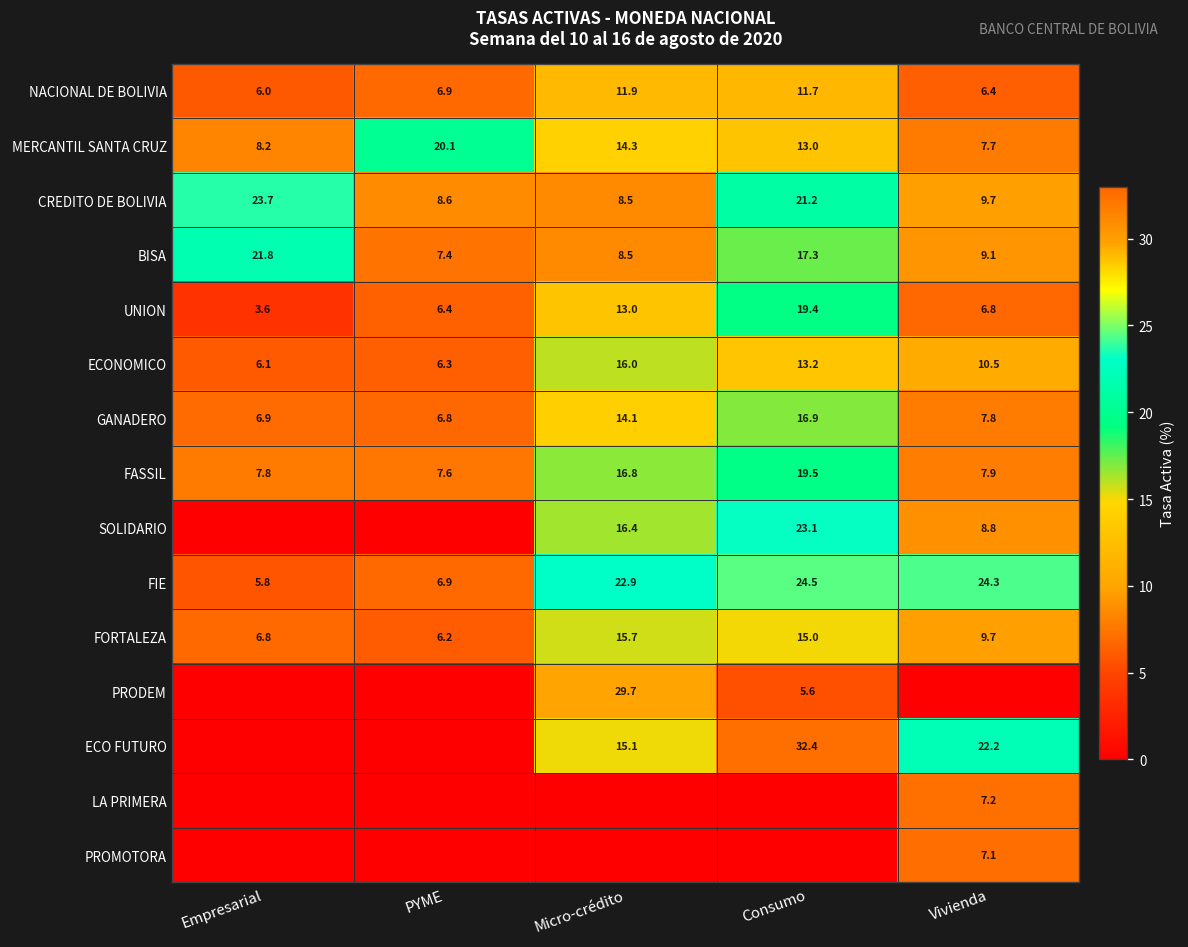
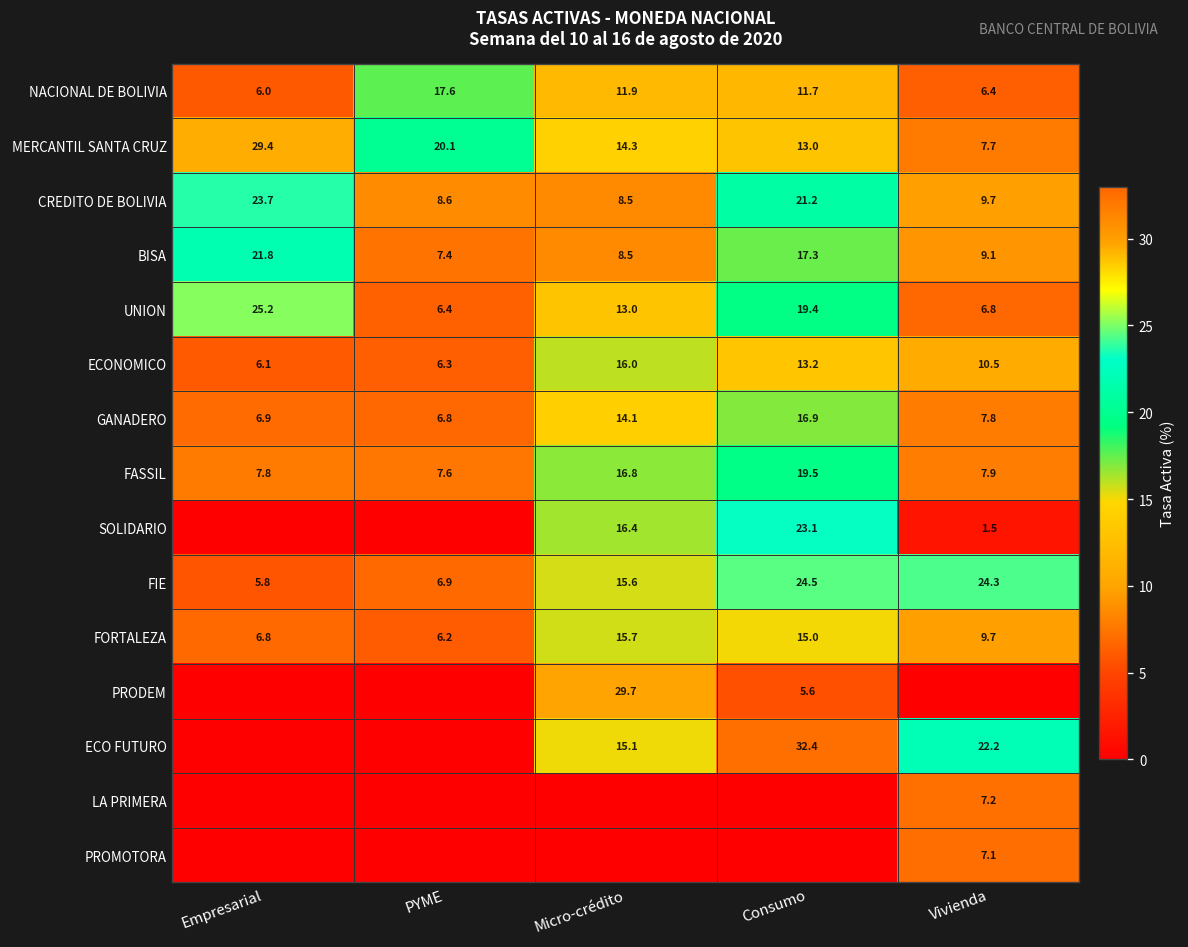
NACIONAL DE BOLIVIA, PYME: 6.9 -> 17.6
MERCANTIL SANTA CRUZ, Empresarial: 8.2 -> 29.4
UNION, Empresarial: 3.6 -> 25.2
SOLIDARIO, Vivienda: 8.8 -> 1.5
FIE, Micro-crédito: 22.9 -> 15.6
